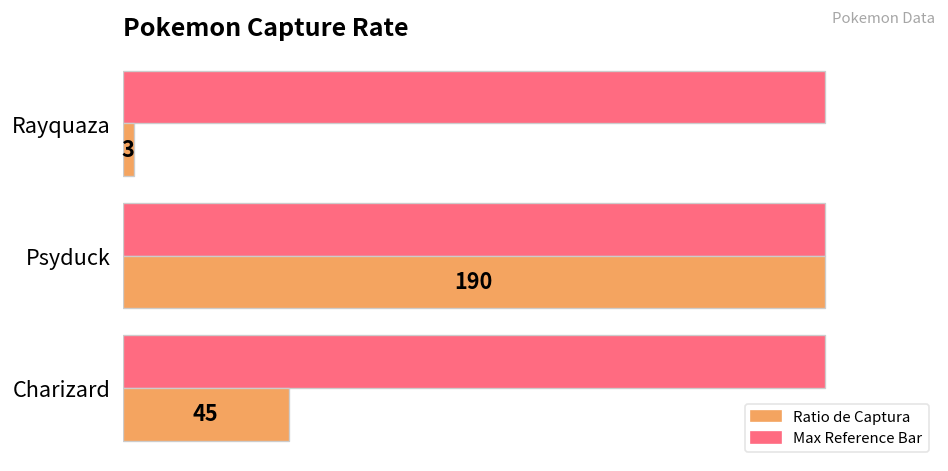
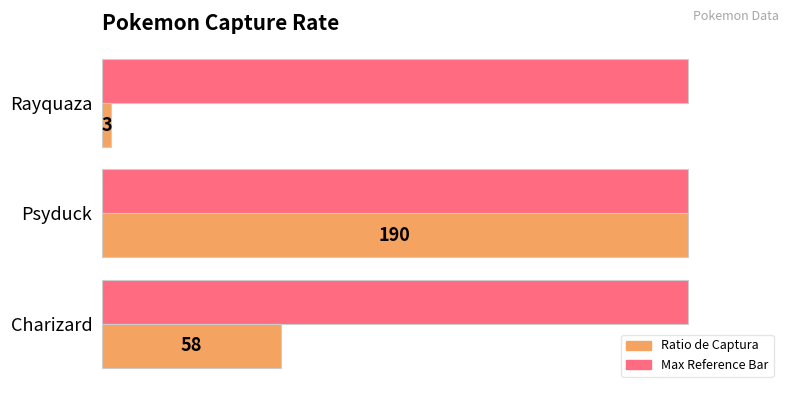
Ratio de Captura, Charizard: 45 -> 58
